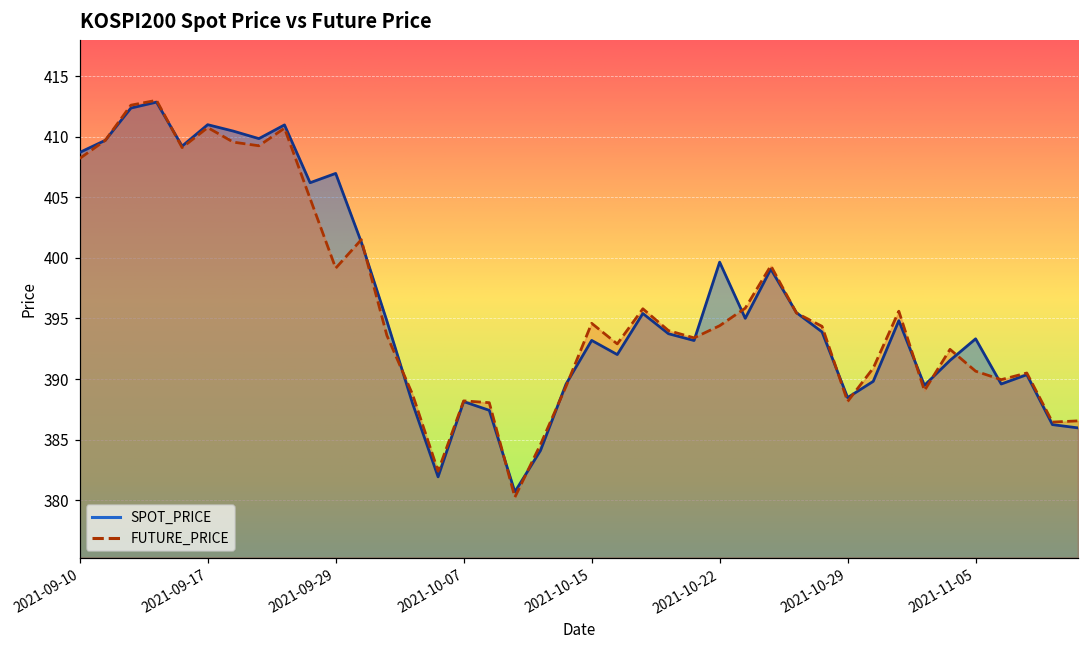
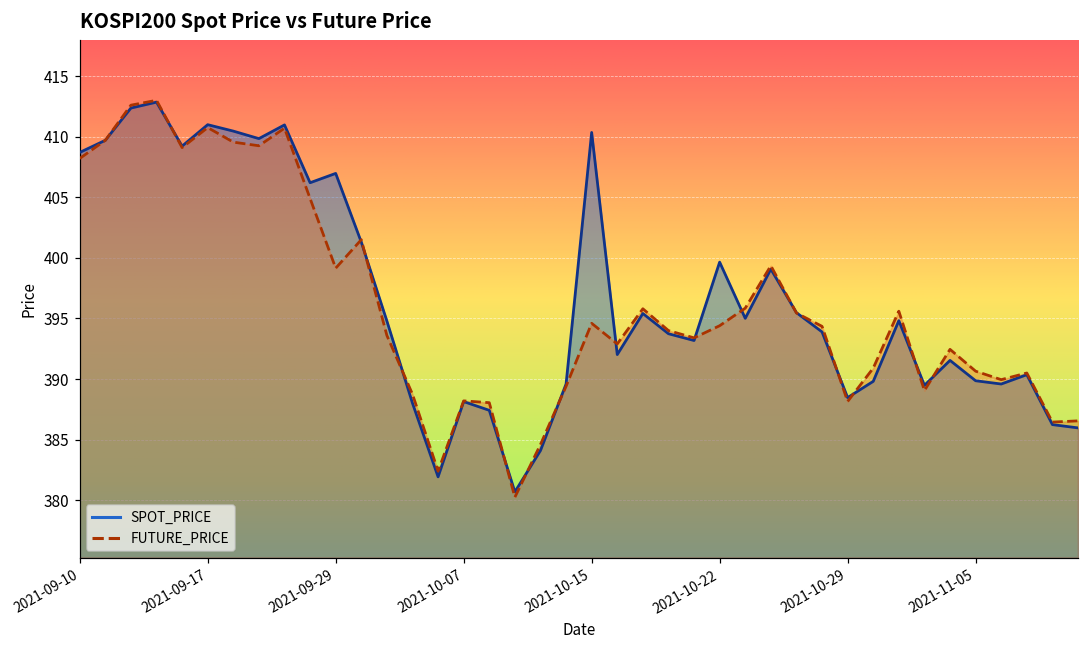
SPOT_PRICE, 2021-10-15: 393.2 -> 410.4
SPOT_PRICE, 2021-11-05: 393.3 -> 389.9
